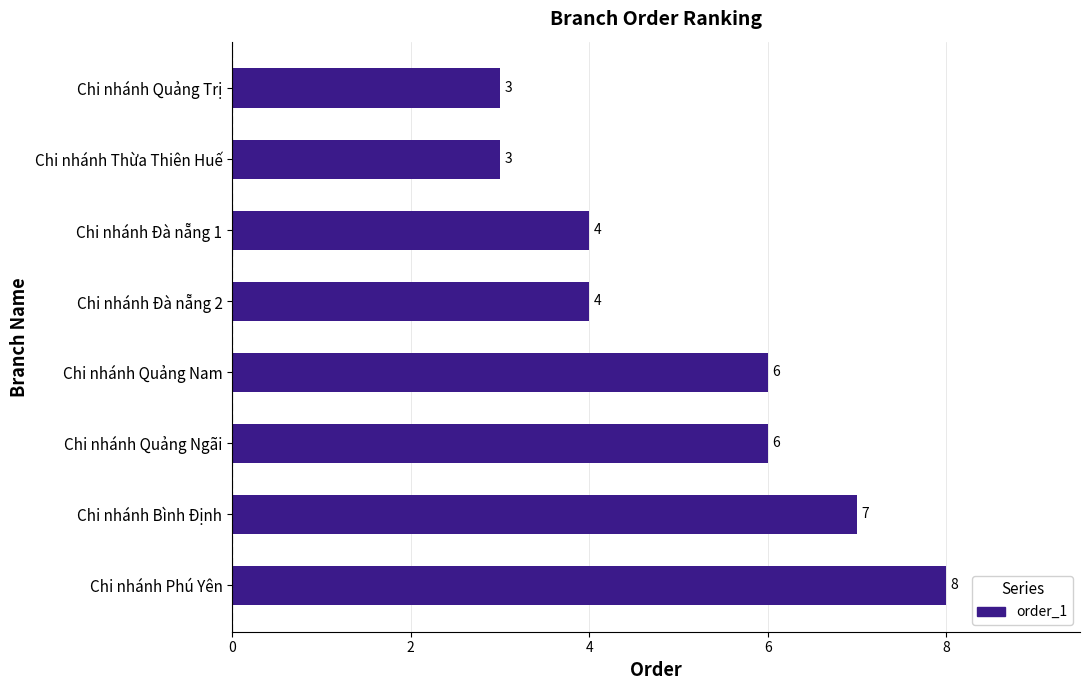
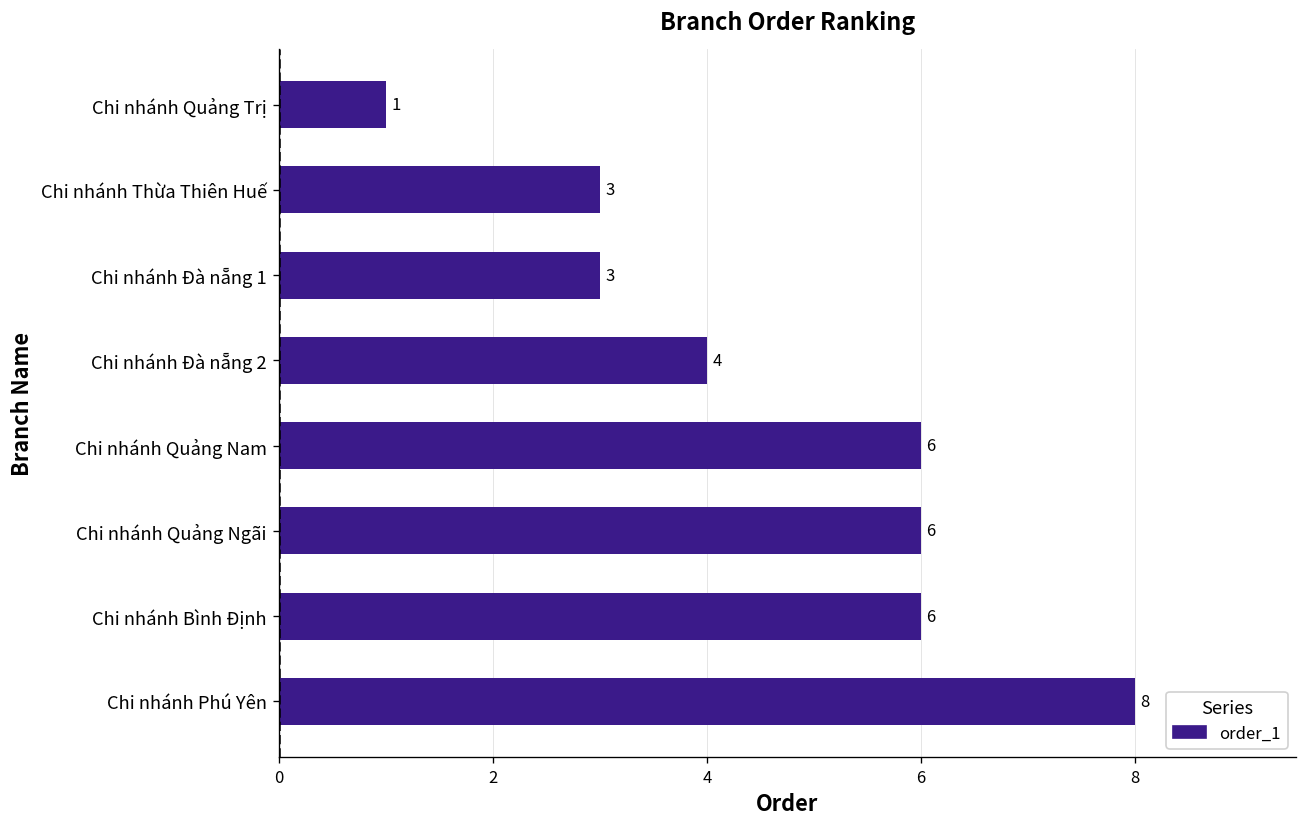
Chi nhánh Quảng Trị: 3 -> 1
Chi nhánh Đà nẵng 1: 4 -> 3
Chi nhánh Bình Định: 7 -> 6
